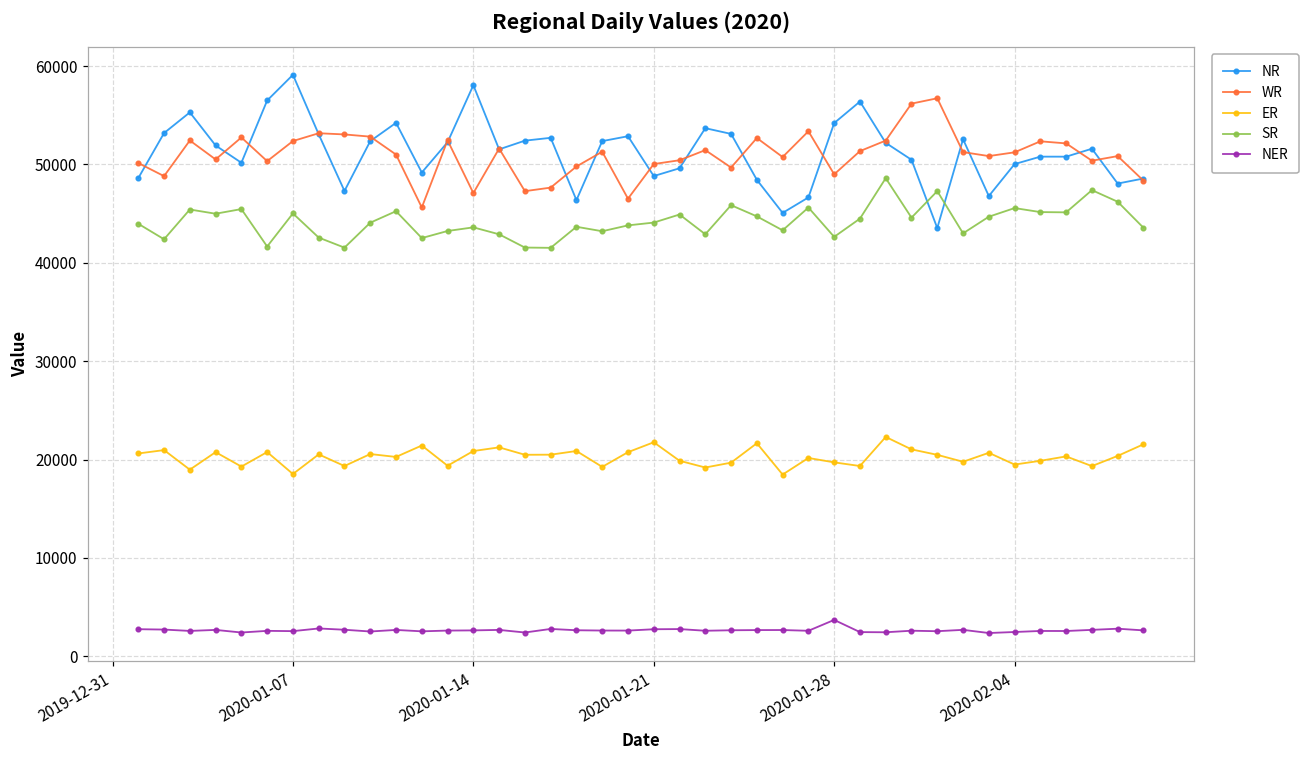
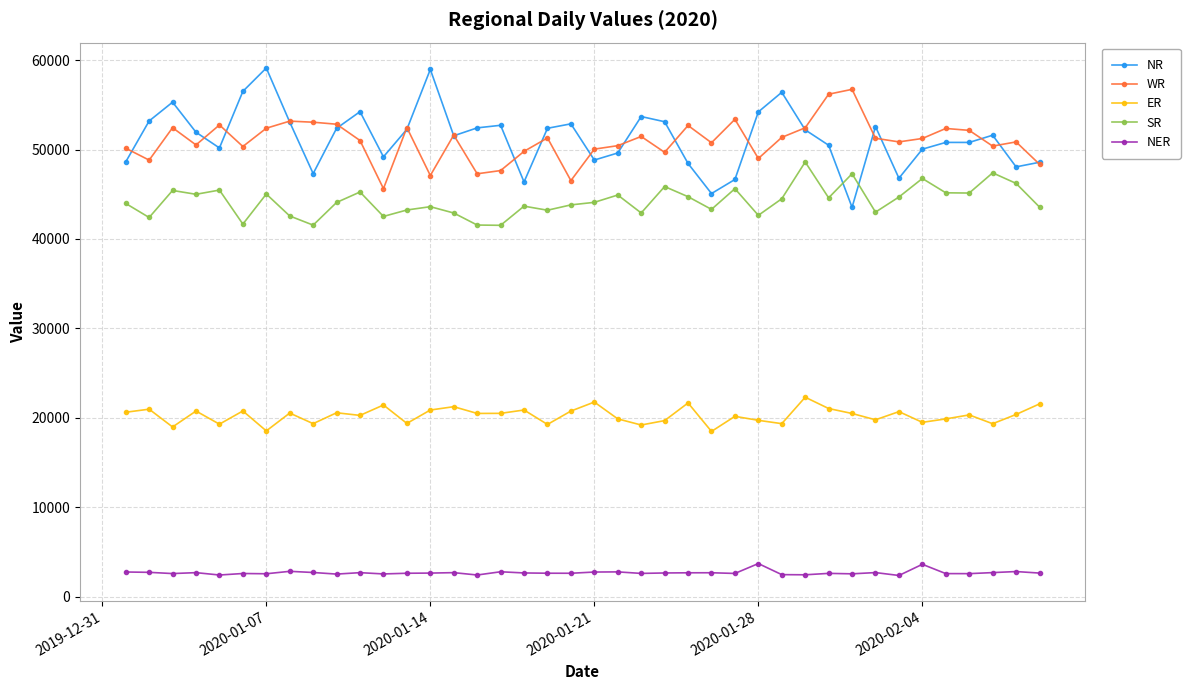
NR, 2020-01-14: 58000 -> 59000
SR, 2020-02-04: 46000 -> 47000
NER, 2020-02-04: 2000 -> 4000
